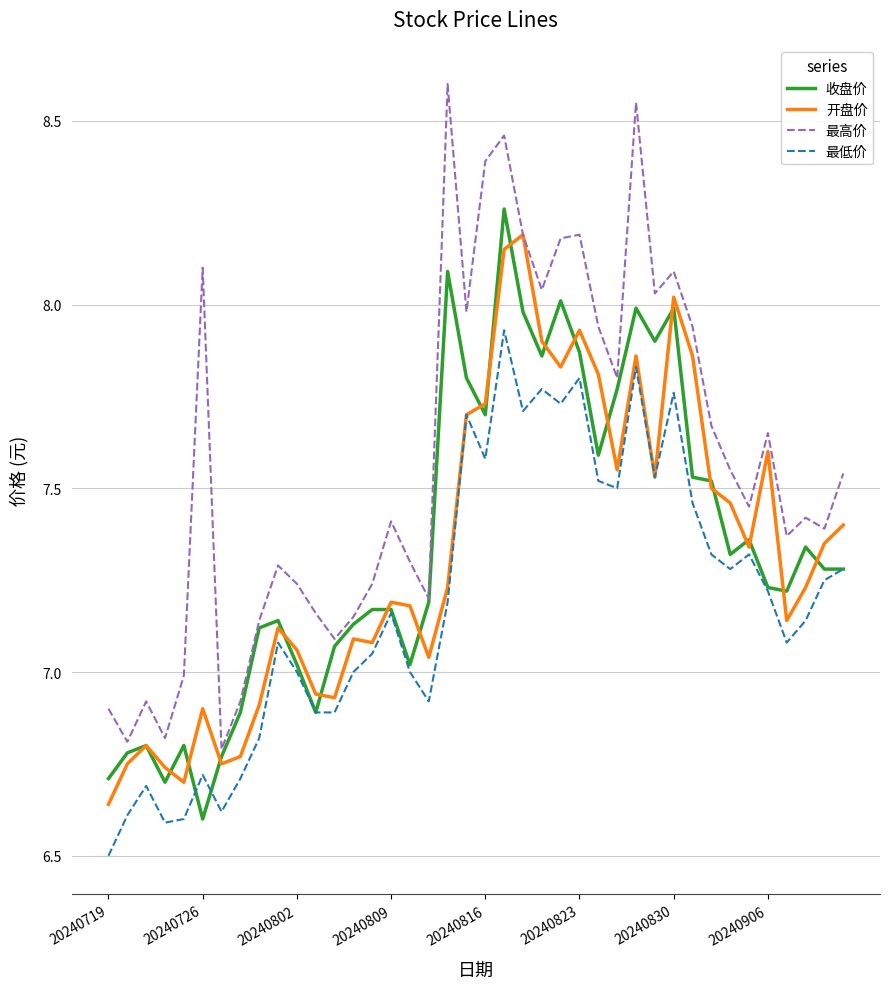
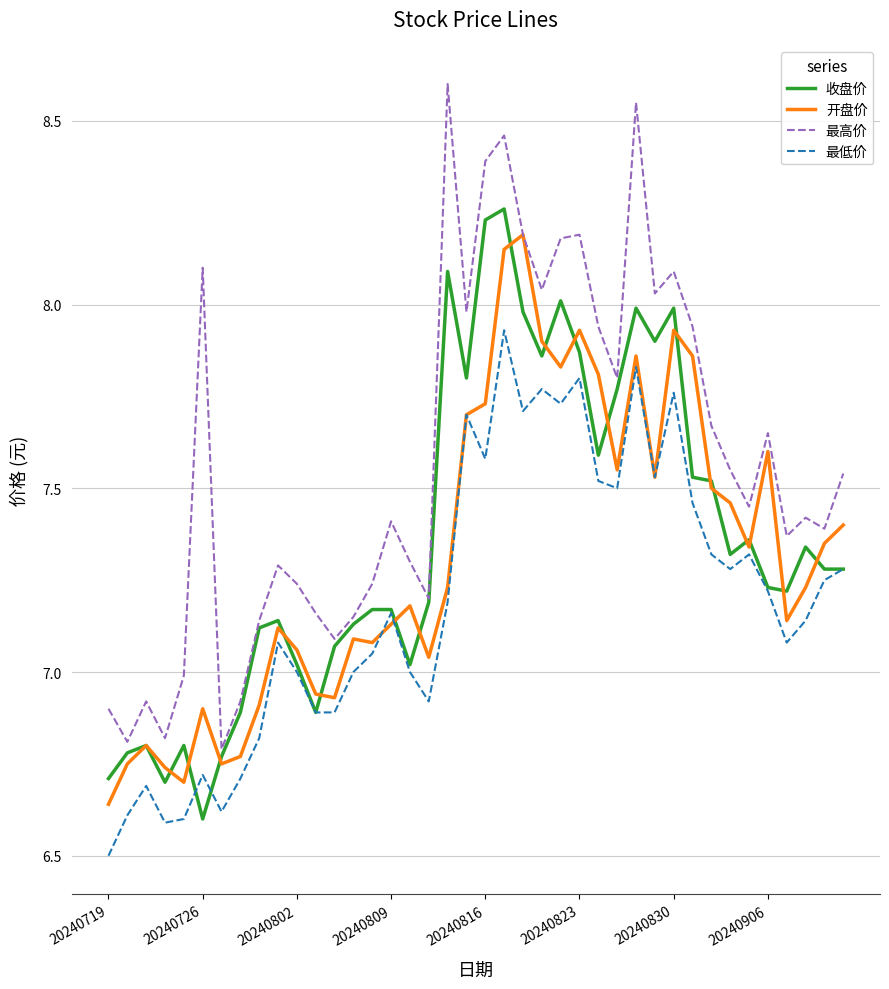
开盘价, 20240809: 7.19 -> 7.13
收盘价, 20240816: 7.70 -> 8.23
开盘价, 20240830: 8.02 -> 7.93
